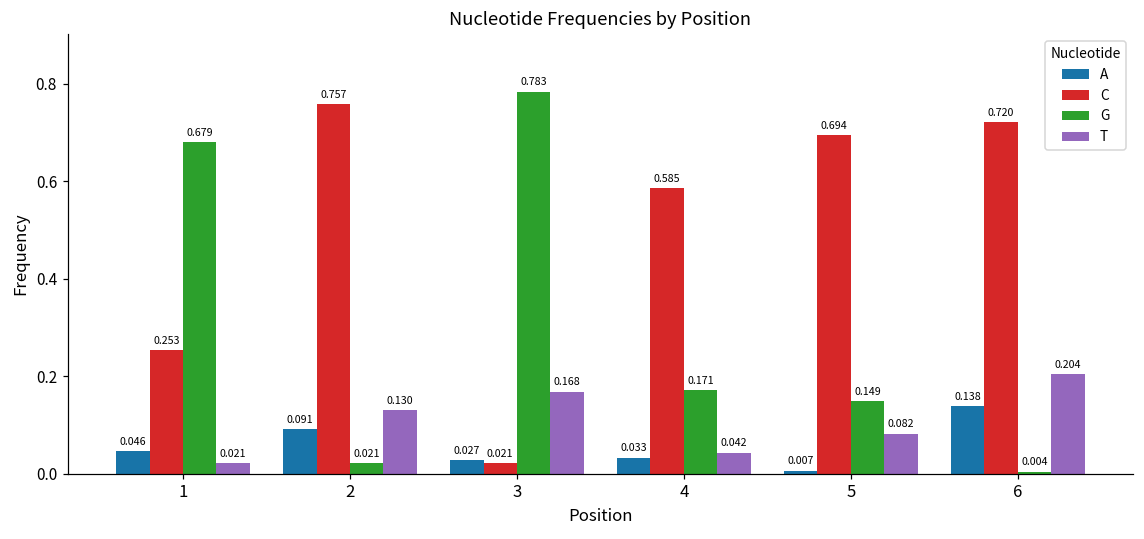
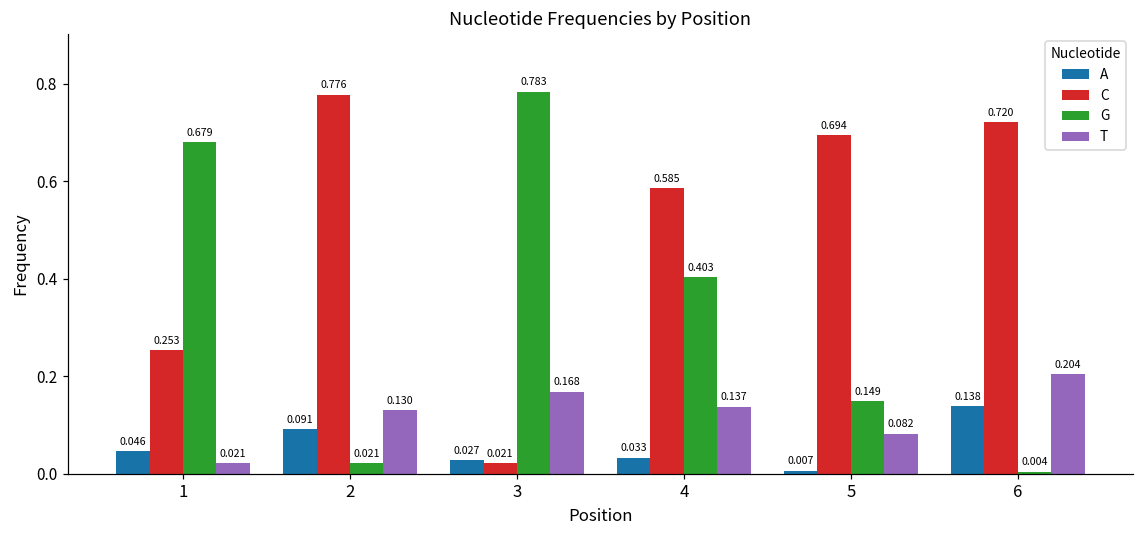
C, 2: 0.757 -> 0.776
G, 4: 0.171 -> 0.403
T, 4: 0.042 -> 0.137
